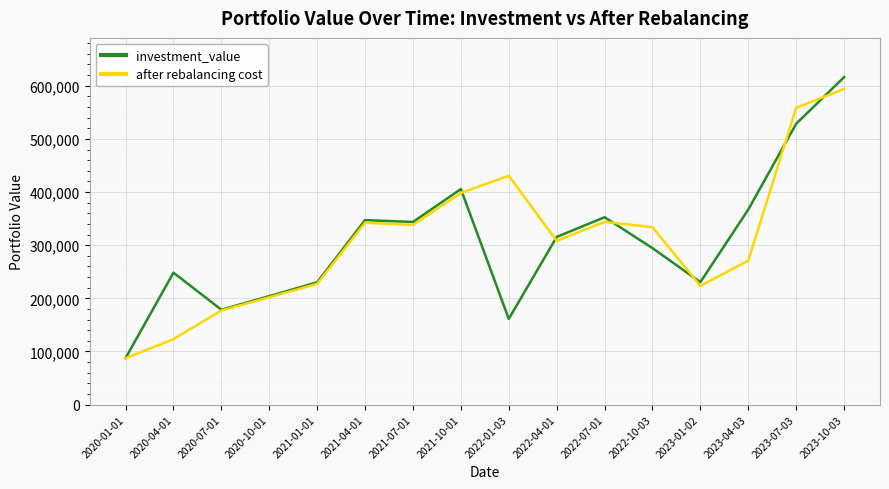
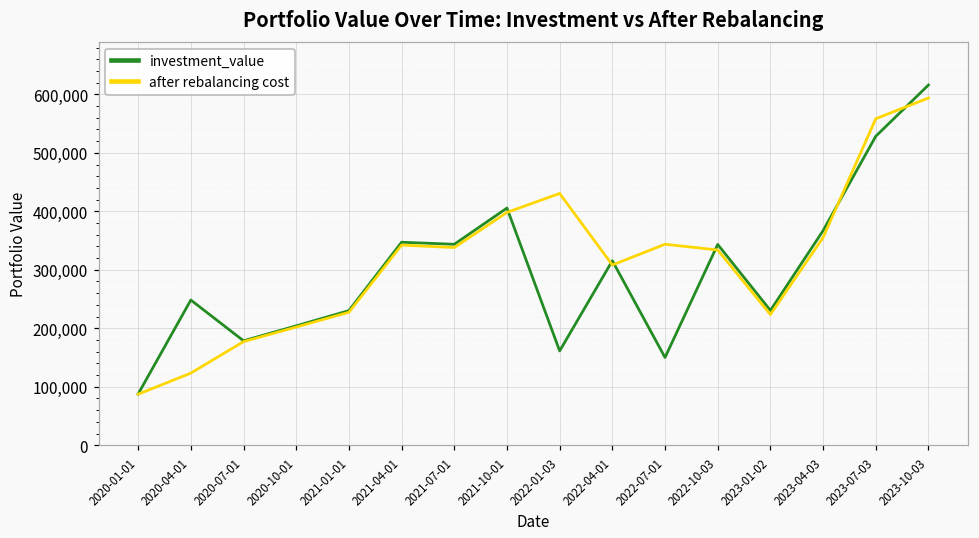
investment_value, 2022-07-01: 350,000 -> 150,000
investment_value, 2022-10-03: 290,000 -> 340,000
after rebalancing cost, 2023-04-03: 270,000 -> 360,000
